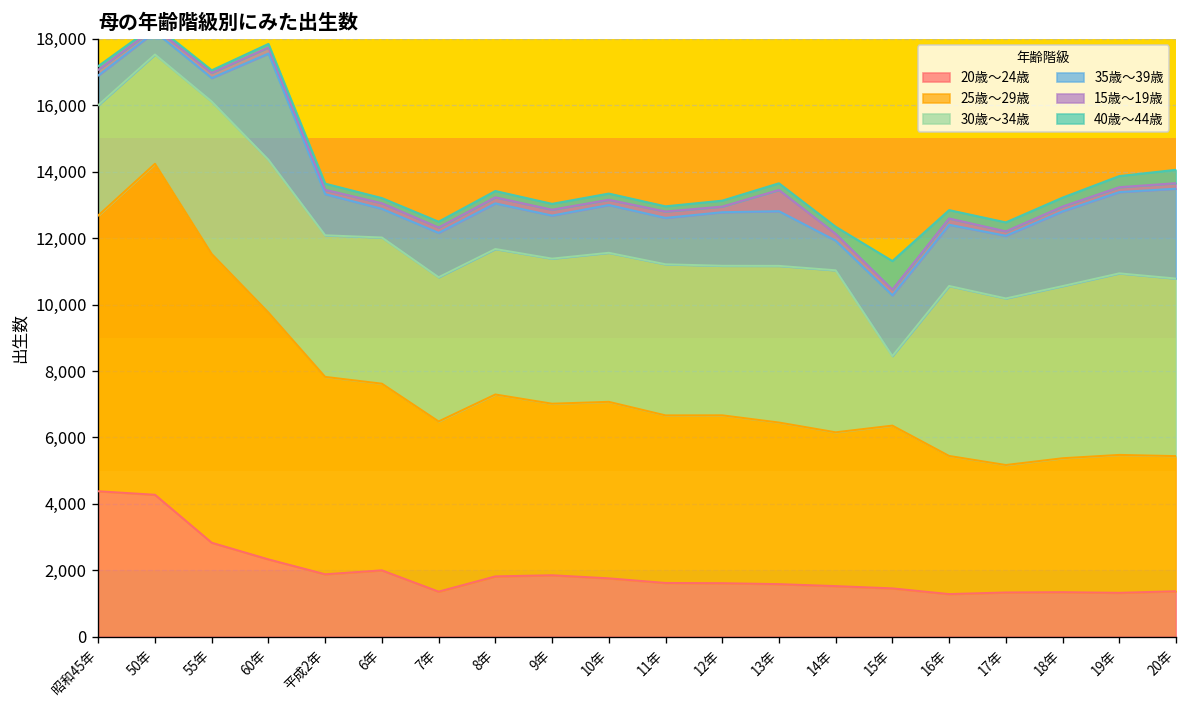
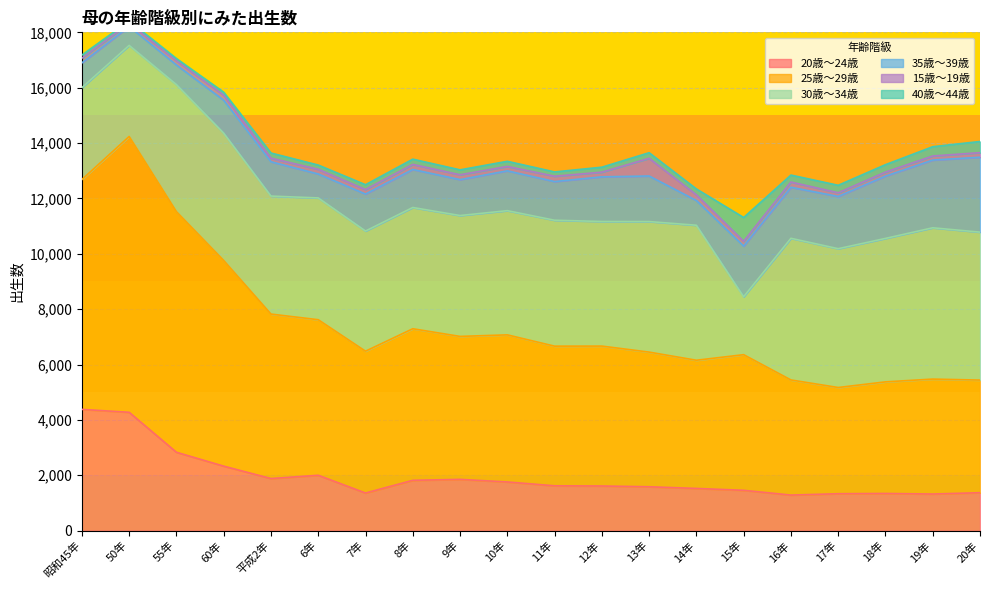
35歳～39歳, 60年: 3,200 -> 1,200
